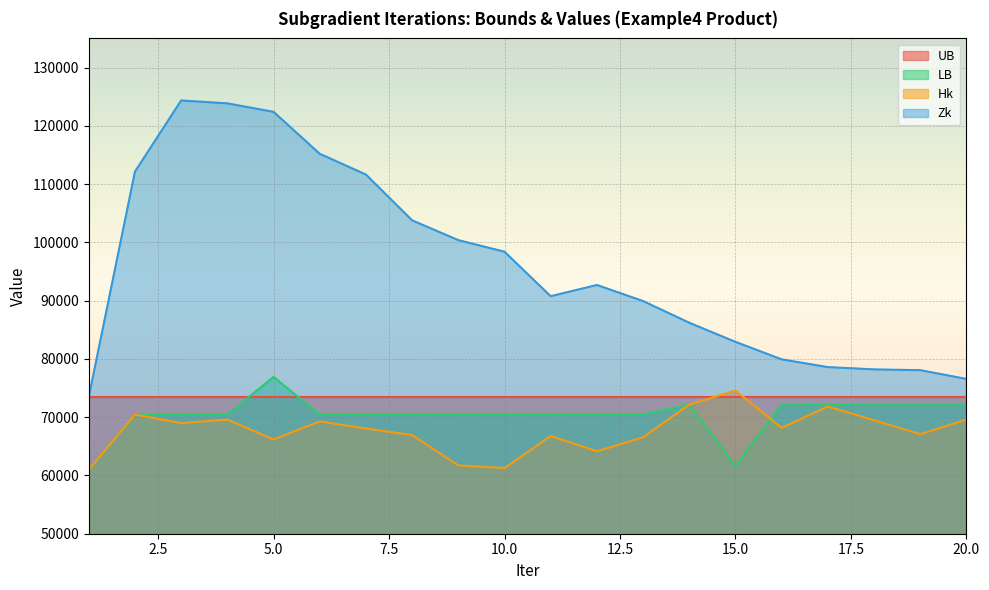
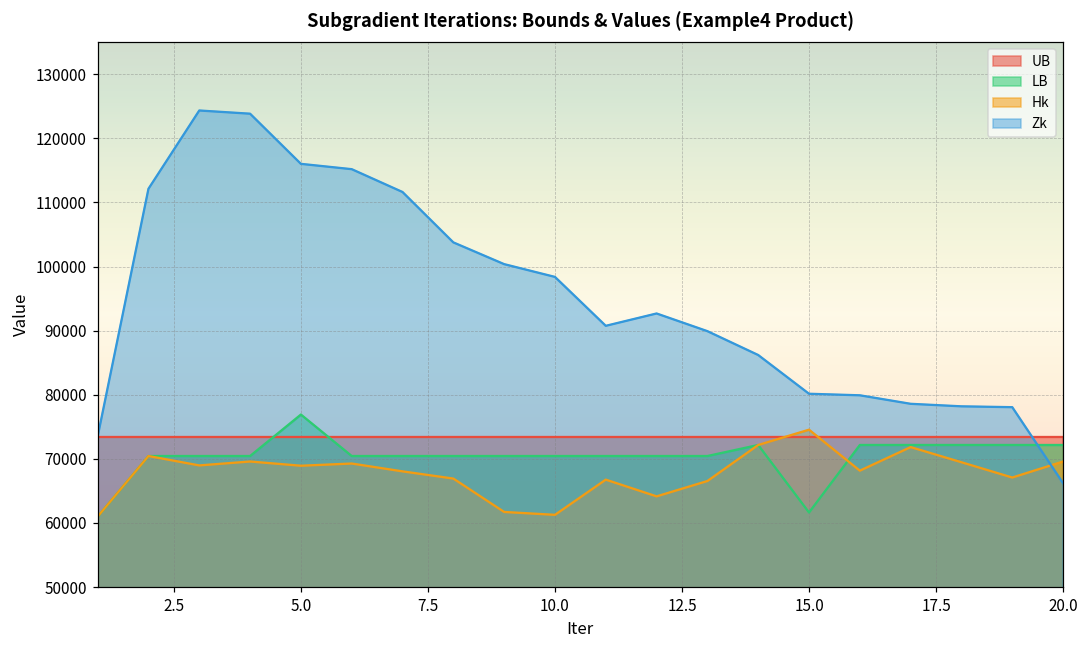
Hk, 5.0: 66000 -> 69000
Zk, 5.0: 122000 -> 116000
Zk, 15.0: 83000 -> 80000
Zk, 20.0: 77000 -> 66000
